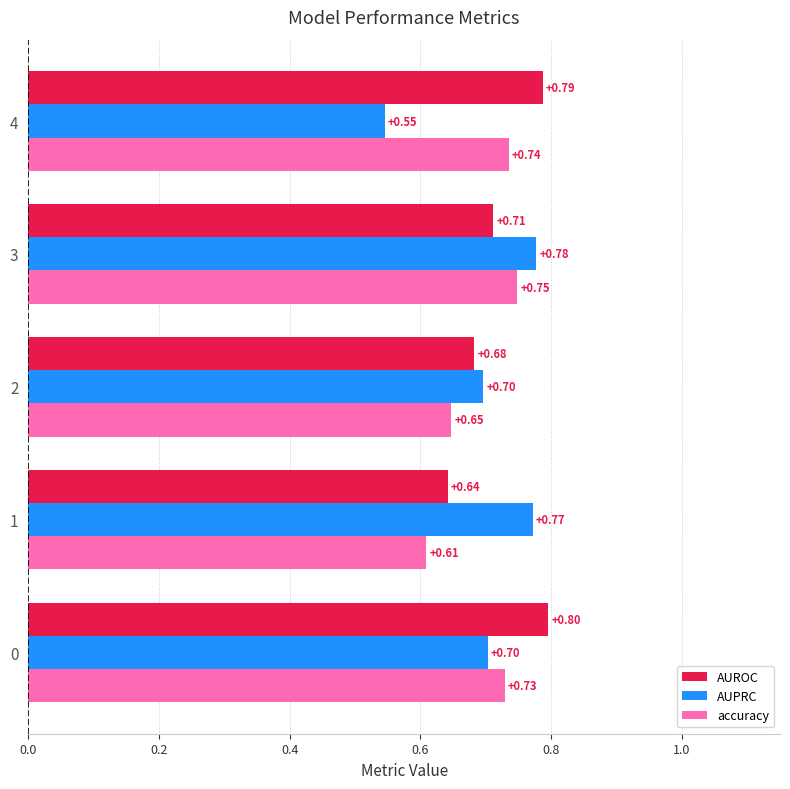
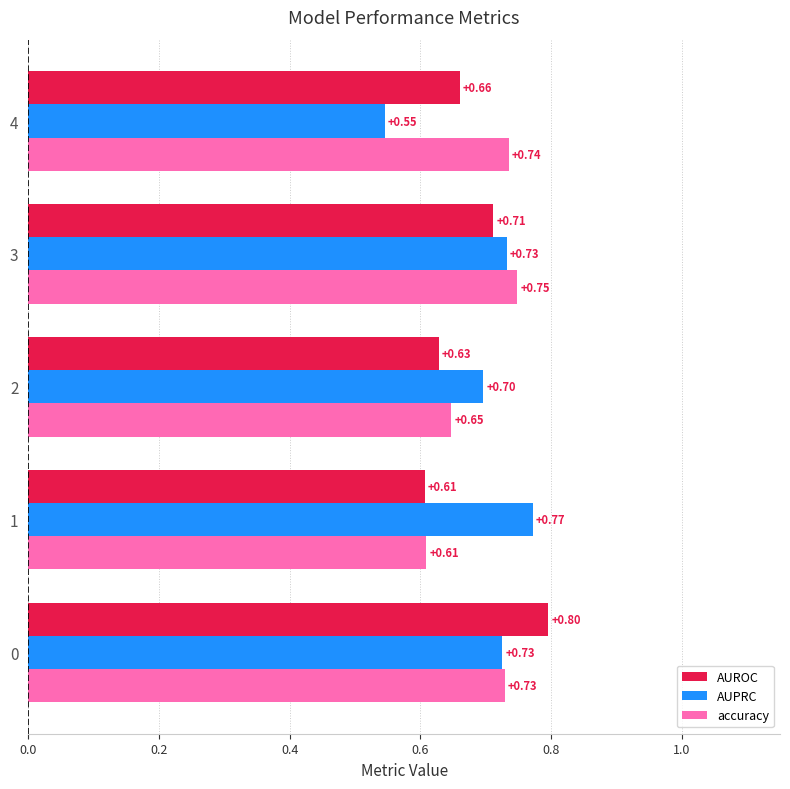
AUROC, 4: +0.79 -> +0.66
AUPRC, 3: +0.78 -> +0.73
AUROC, 2: +0.68 -> +0.63
AUROC, 1: +0.64 -> +0.61
AUPRC, 0: +0.70 -> +0.73
